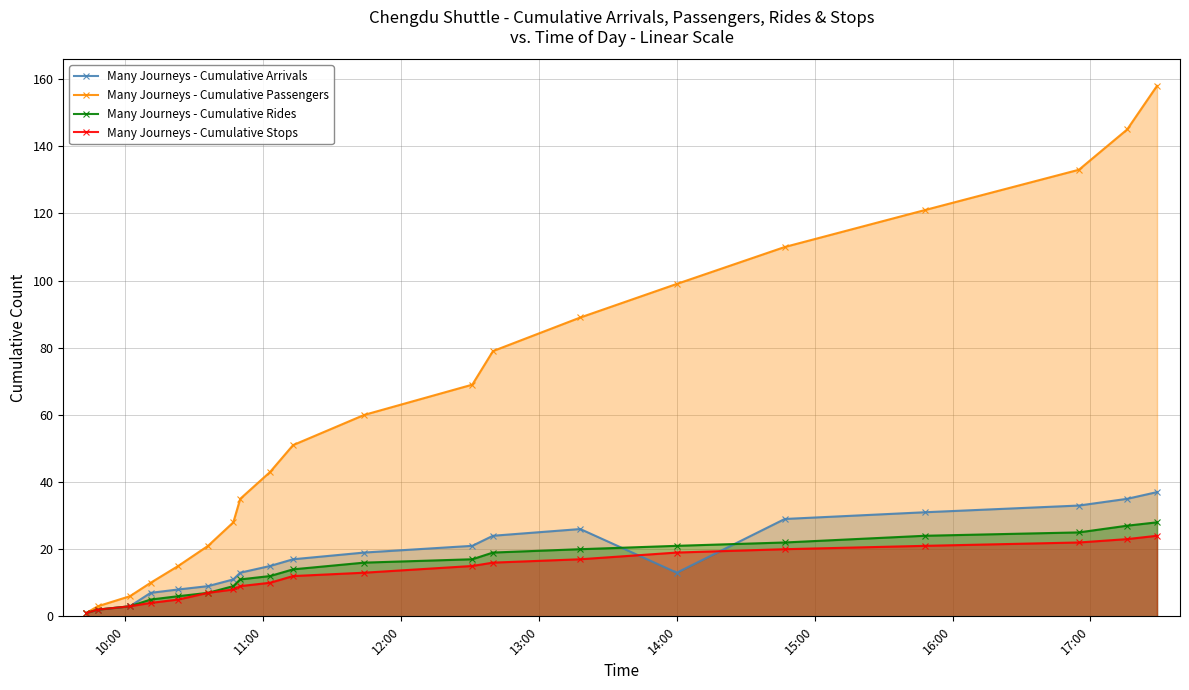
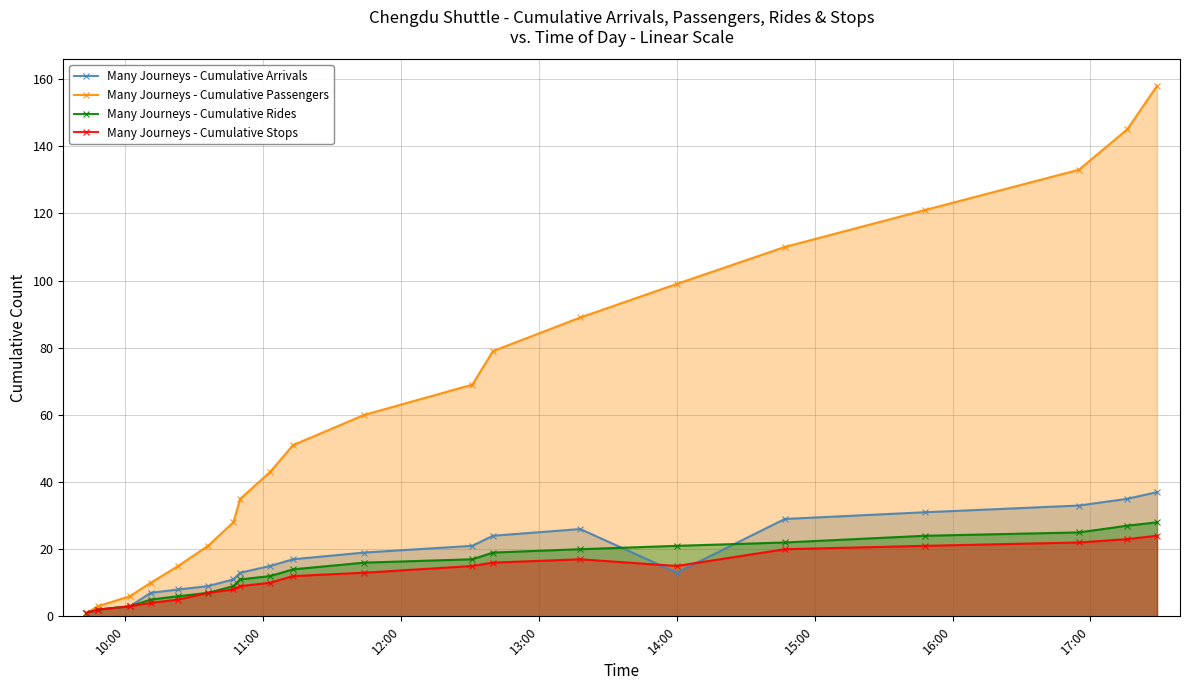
Many Journeys - Cumulative Stops, 14:00: 19 -> 15
